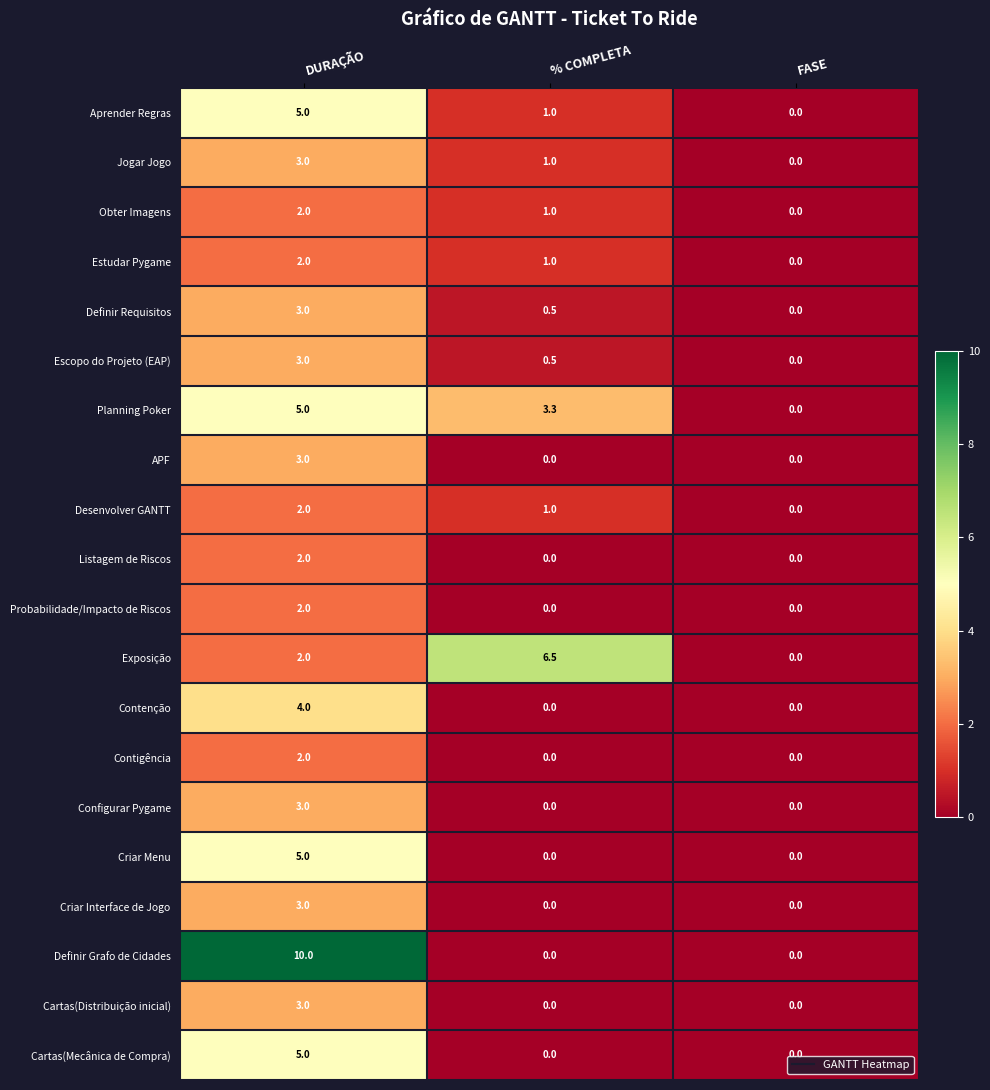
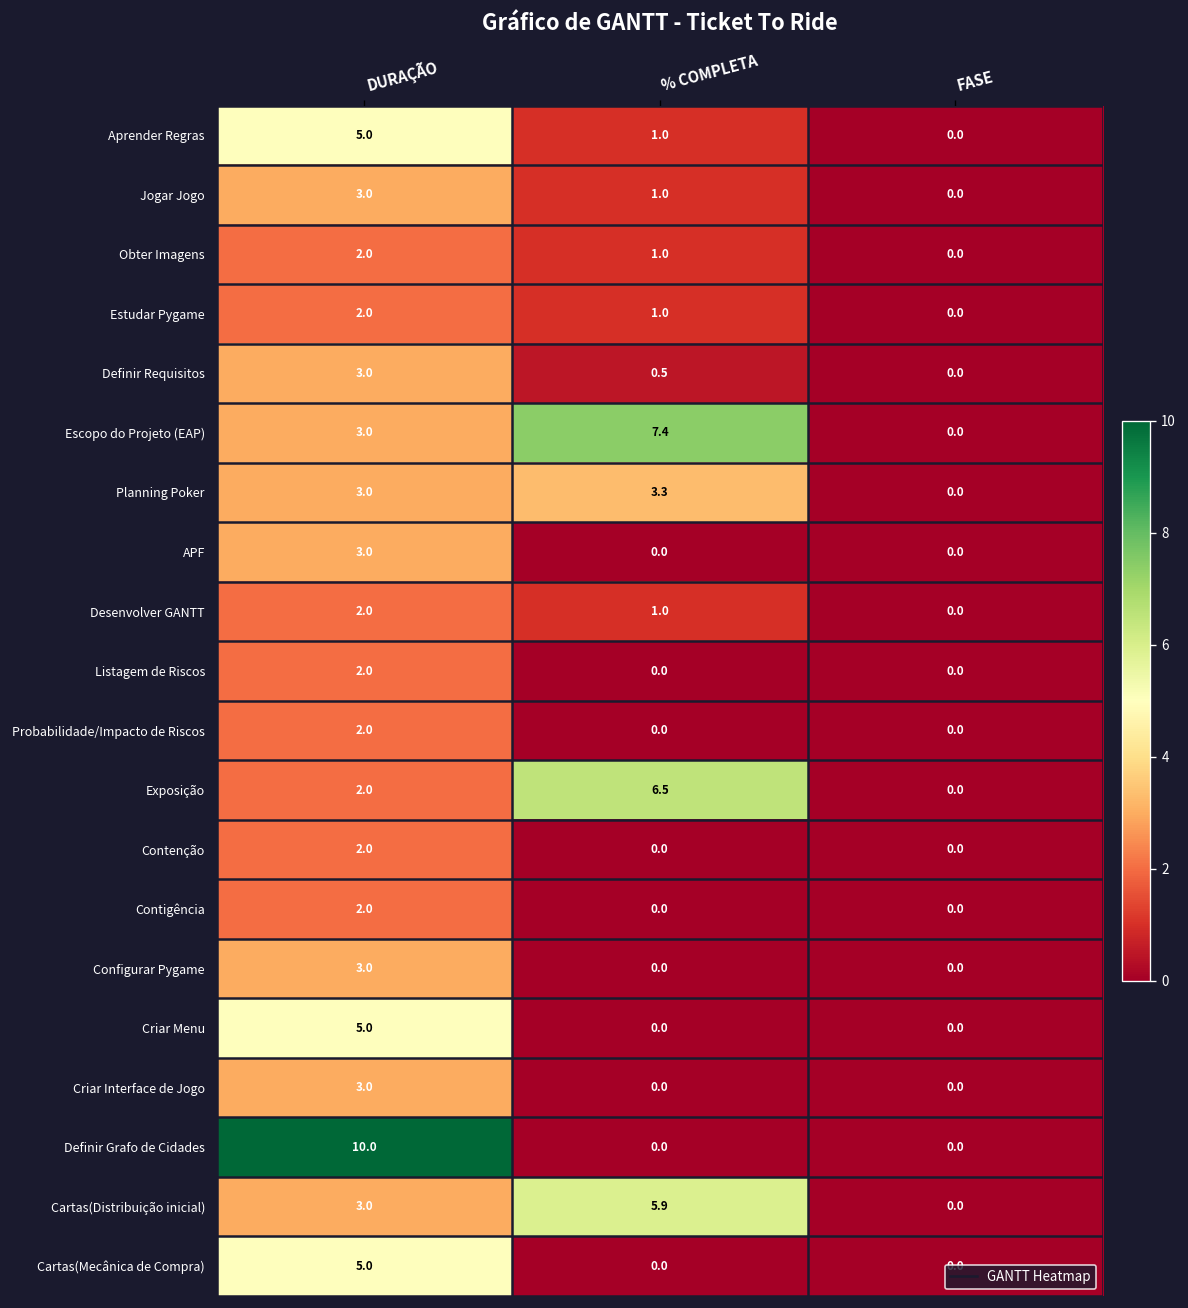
Escopo do Projeto (EAP), % COMPLETA: 0.5 -> 7.4
Planning Poker, DURAÇÃO: 5.0 -> 3.0
Contenção, DURAÇÃO: 4.0 -> 2.0
Cartas(Distribuição inicial), % COMPLETA: 0.0 -> 5.9
